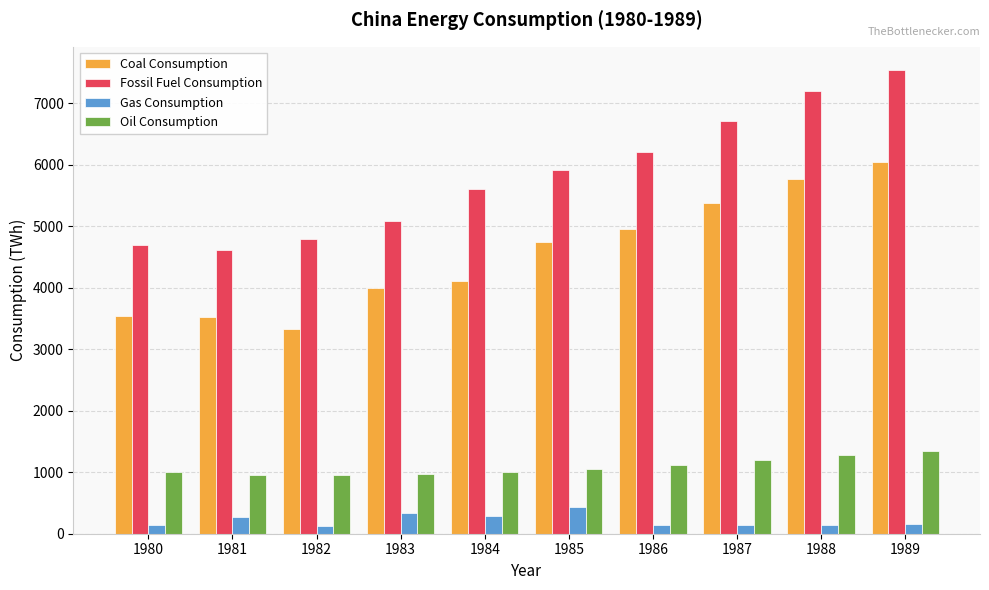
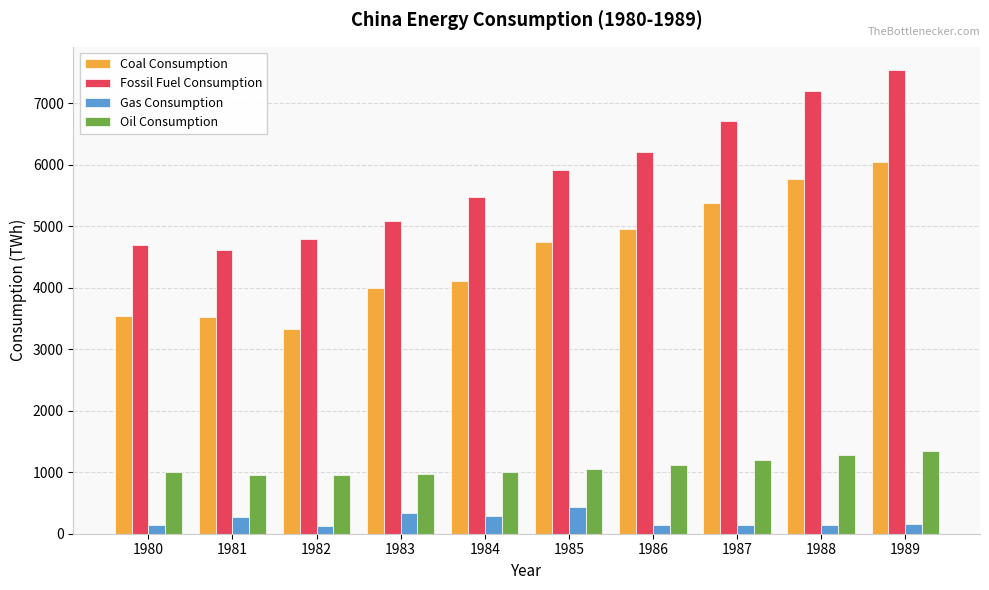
Fossil Fuel Consumption, 1984: 5600 -> 5500
